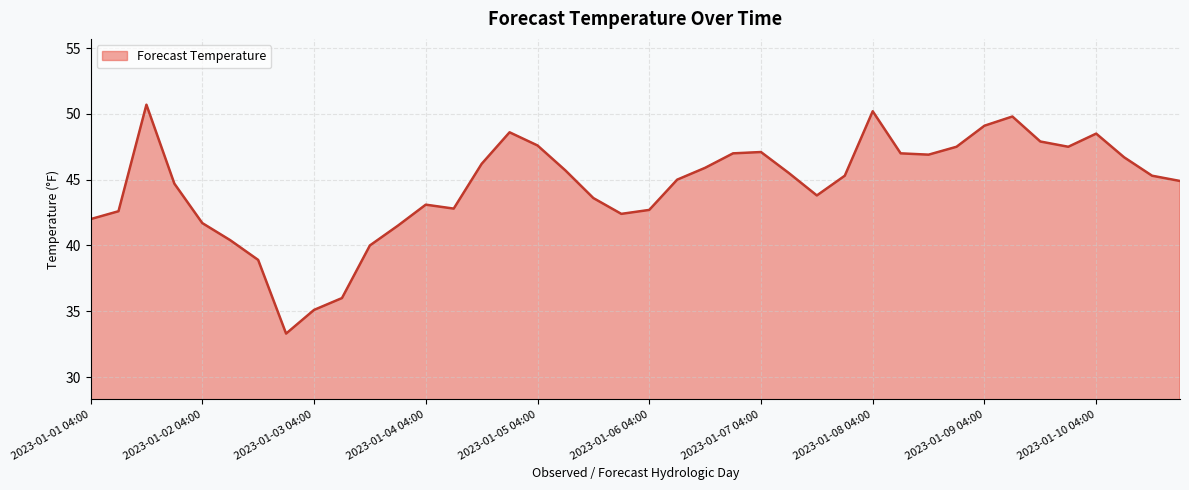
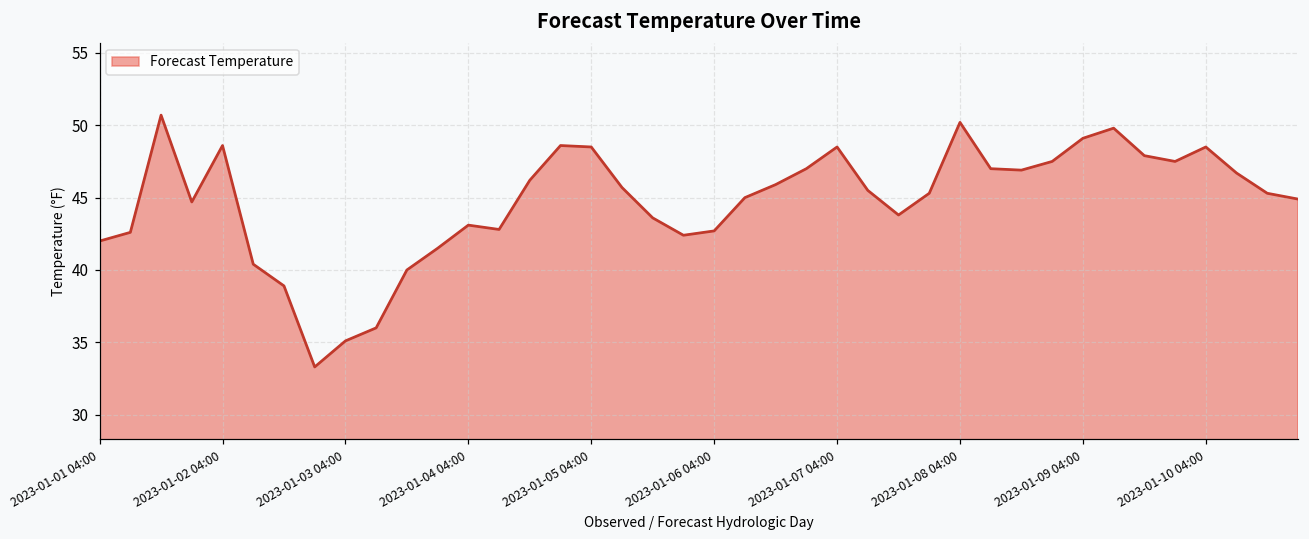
2023-01-02 04:00: 41.7 -> 48.6
2023-01-05 04:00: 47.6 -> 48.5
2023-01-07 04:00: 47.1 -> 48.5
